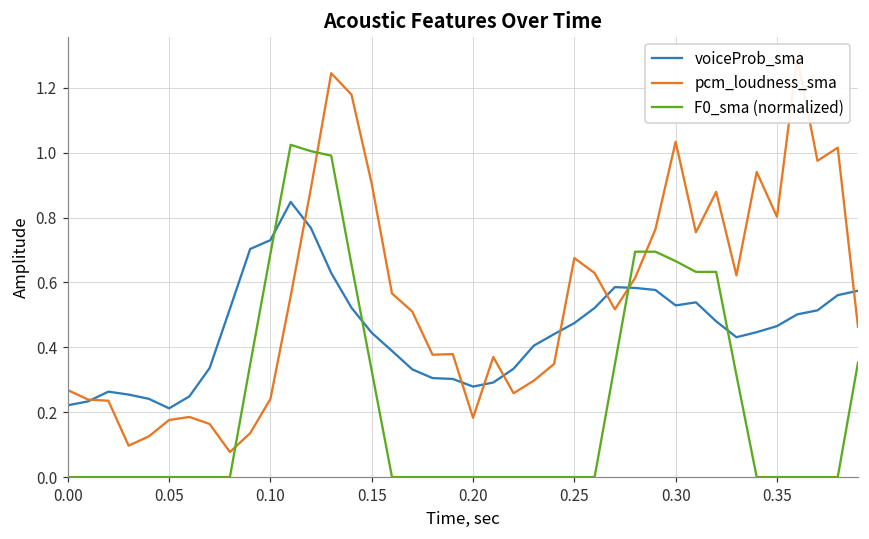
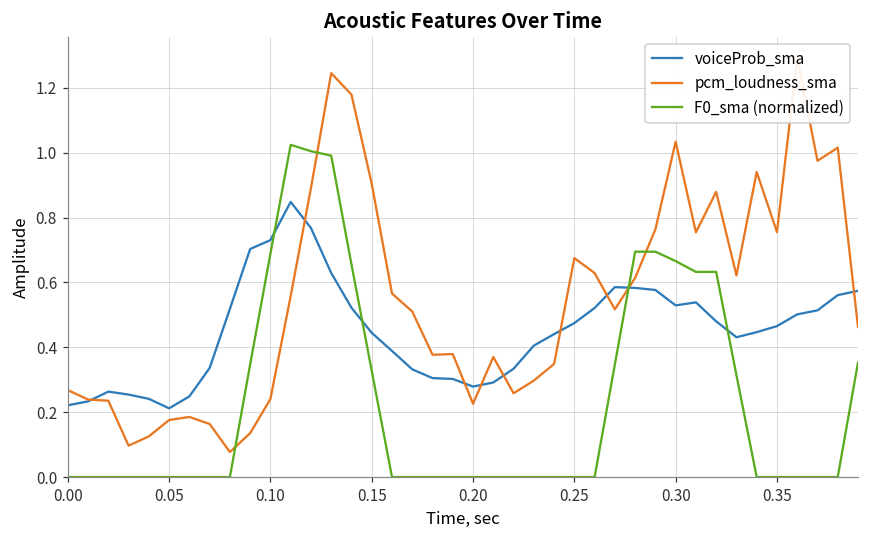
pcm_loudness_sma, 0.20: 0.18 -> 0.23
pcm_loudness_sma, 0.35: 0.80 -> 0.76
